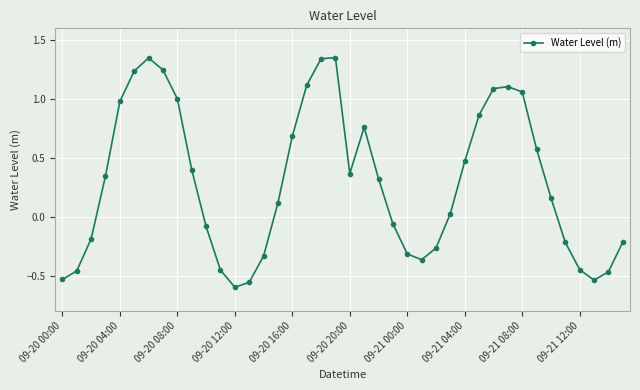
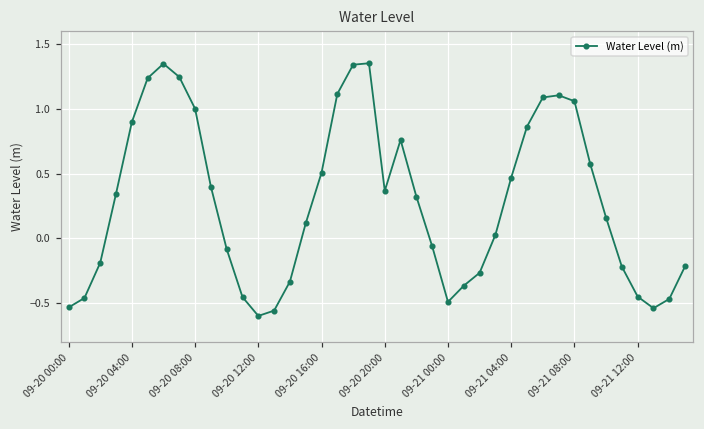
09-20 04:00: 0.98 -> 0.90
09-20 16:00: 0.68 -> 0.51
09-21 00:00: -0.32 -> -0.49
